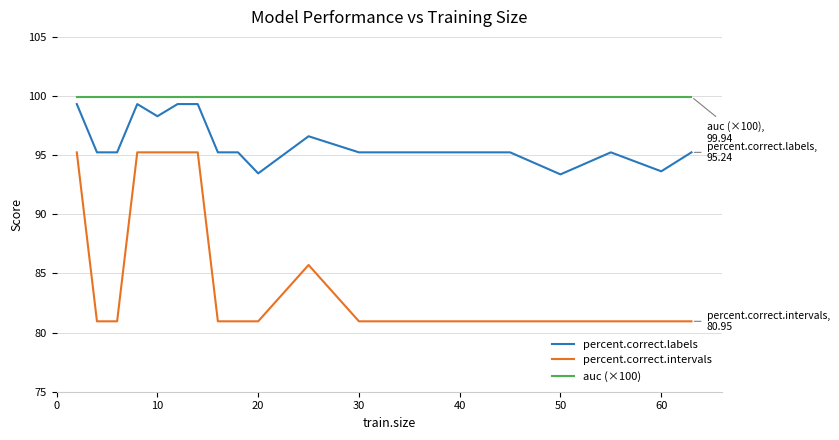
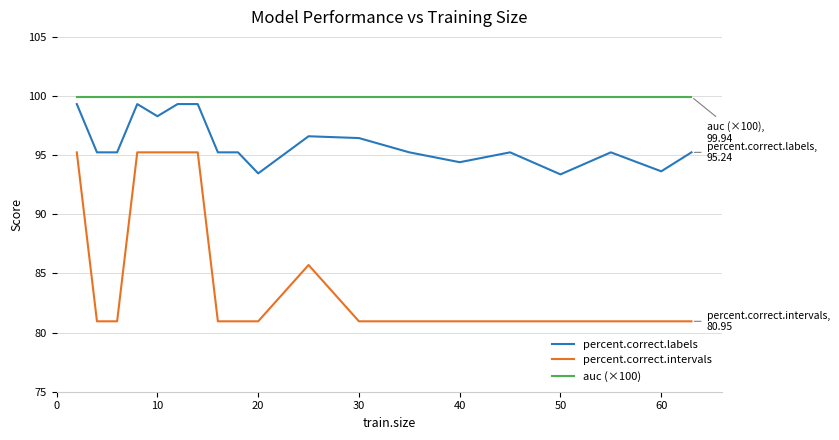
percent.correct.labels, 30: 95.2 -> 96.4
percent.correct.labels, 40: 95.2 -> 94.4
